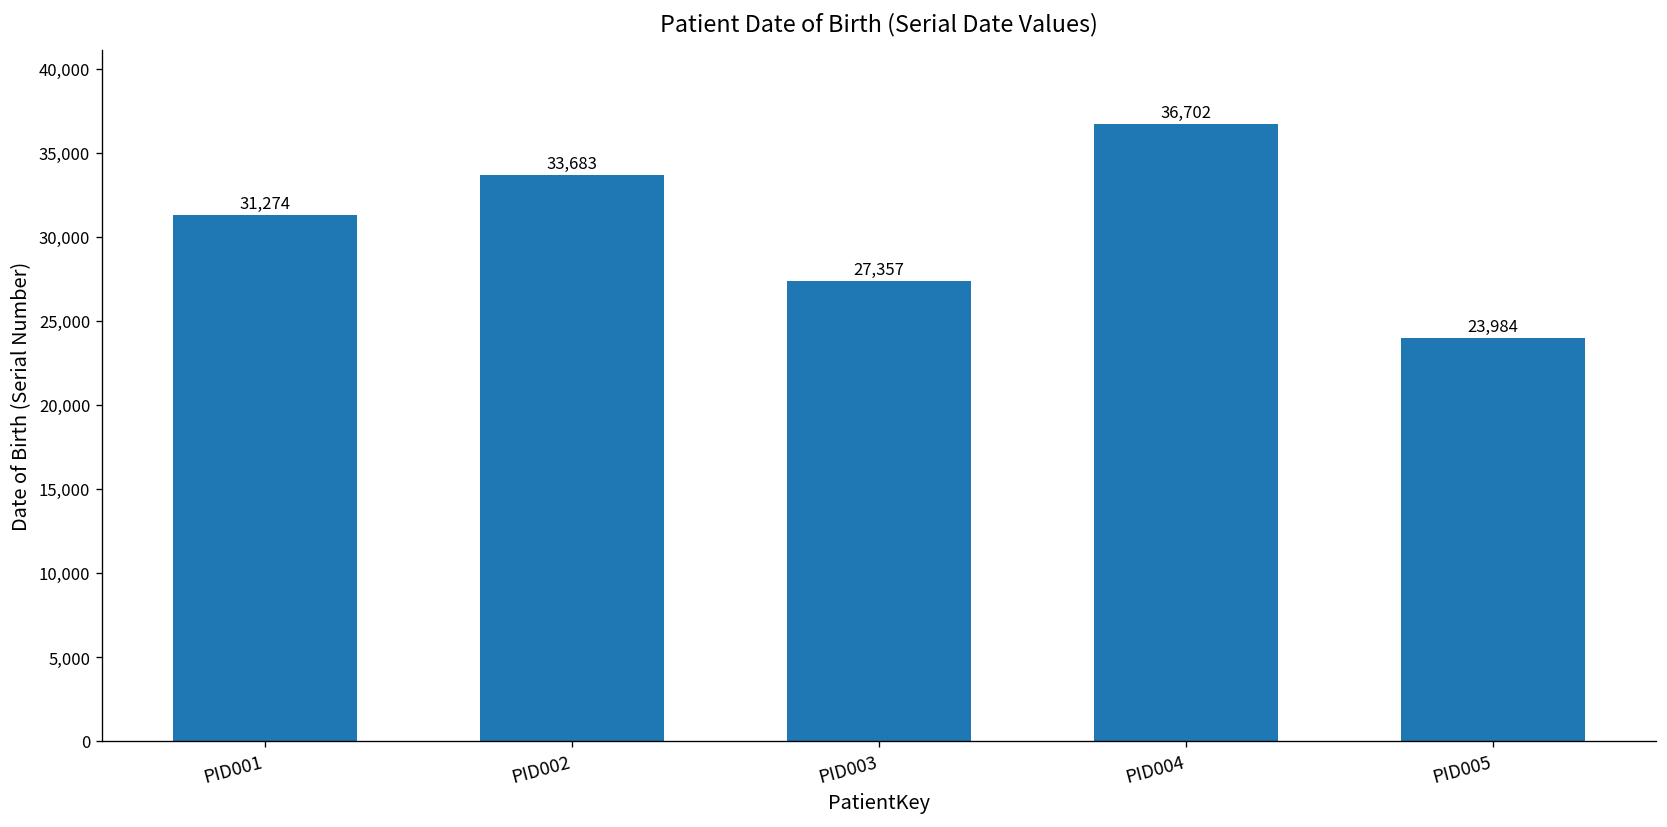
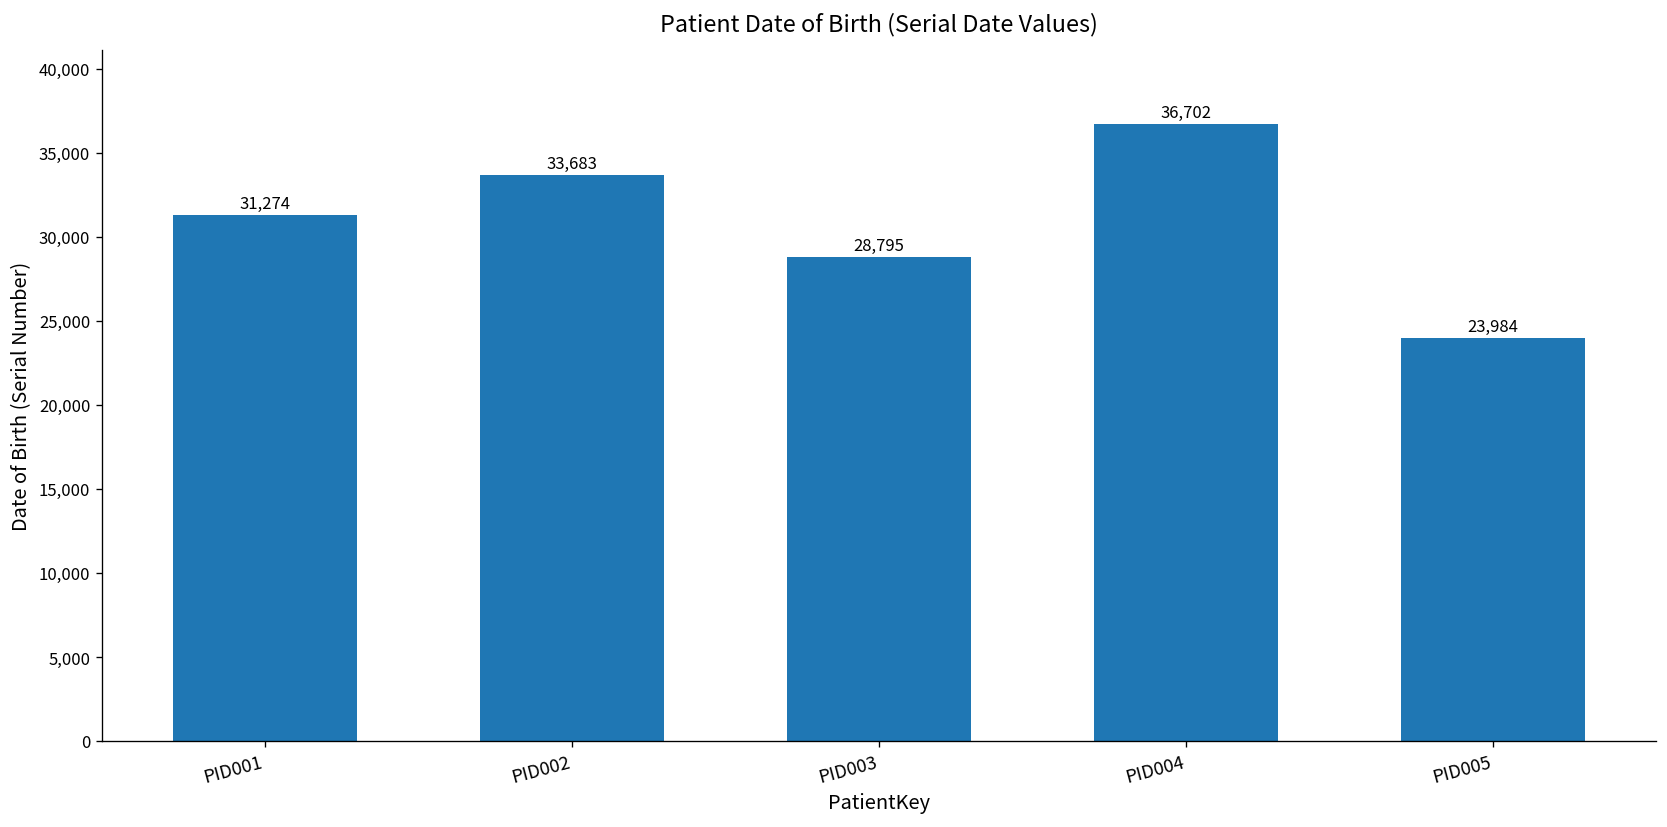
PID003: 27,357 -> 28,795
